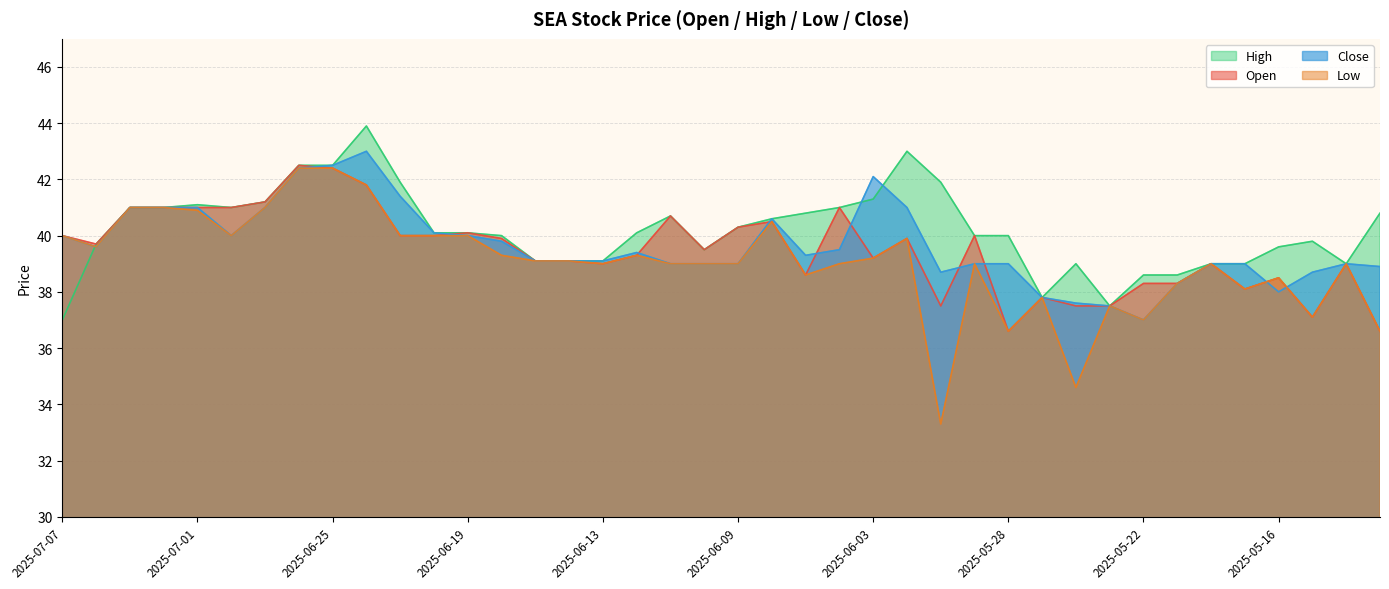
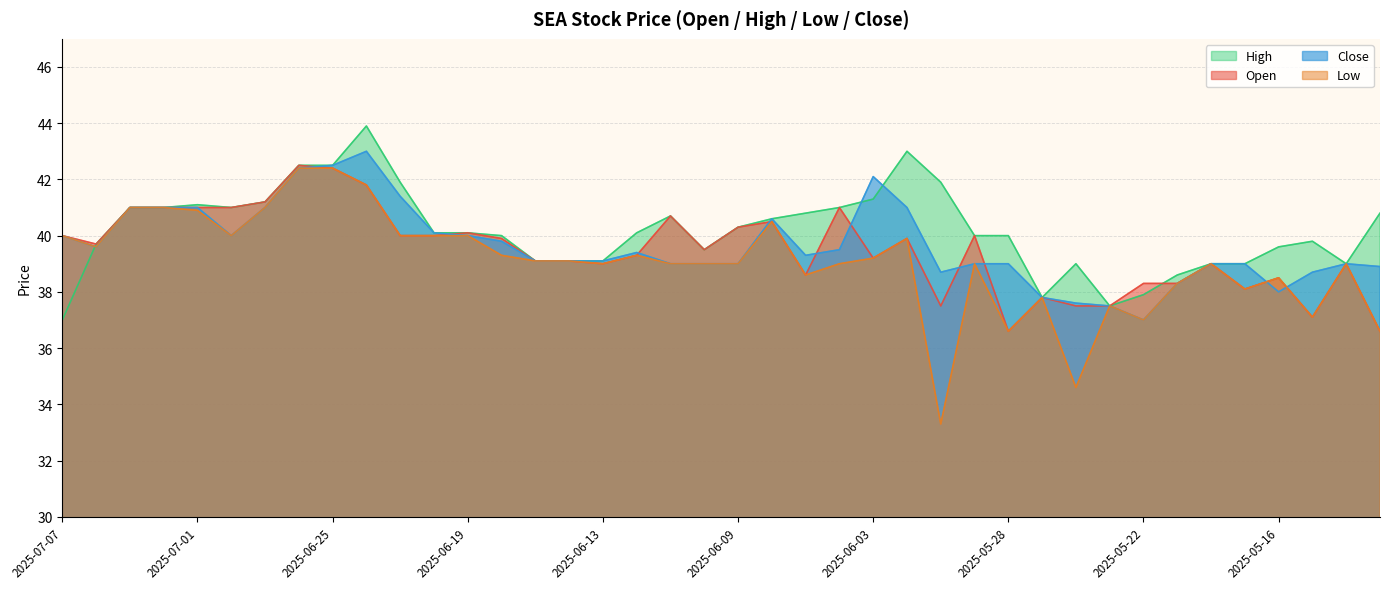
High, 2025-05-22: 38.6 -> 37.9
